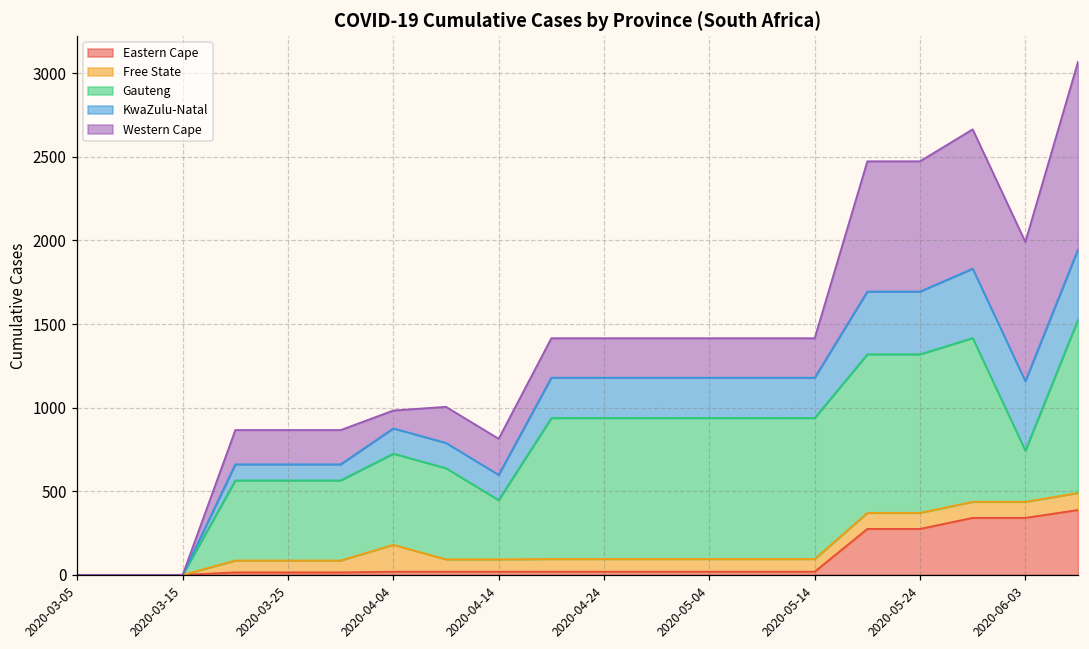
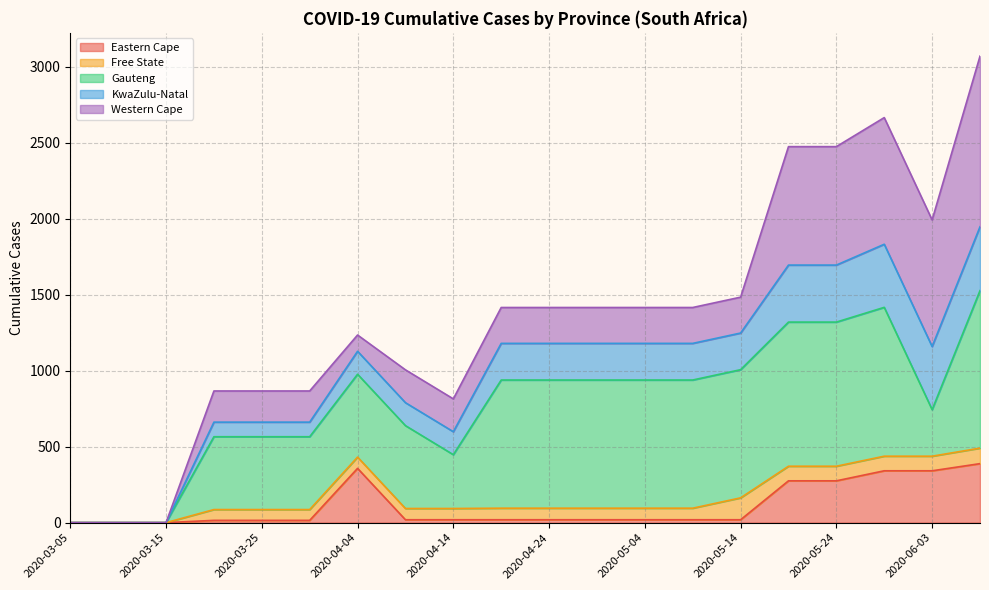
Eastern Cape, 2020-04-04: 20 -> 360
Free State, 2020-04-04: 160 -> 70
Free State, 2020-05-14: 80 -> 140
